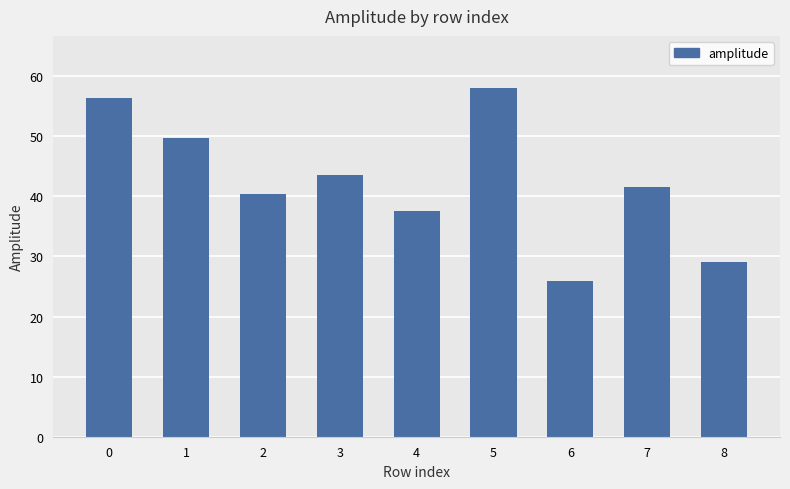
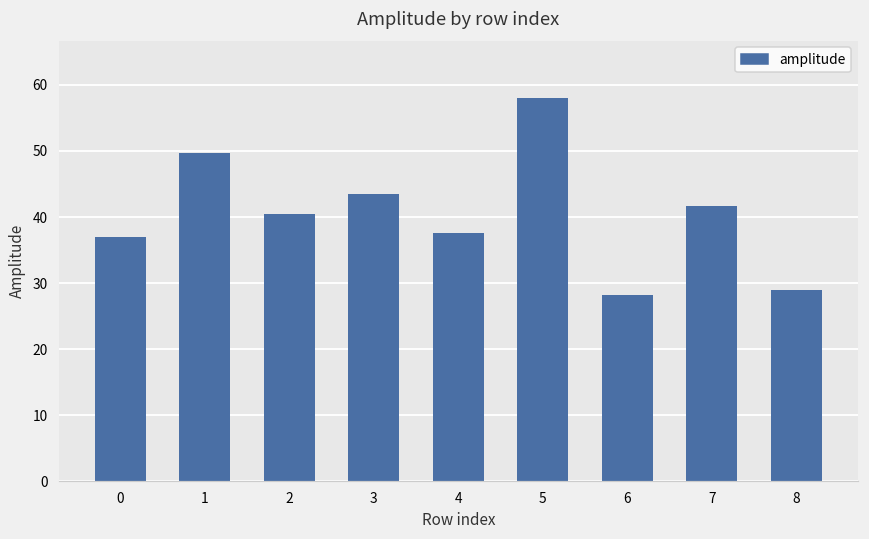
0: 56 -> 37
6: 26 -> 28
